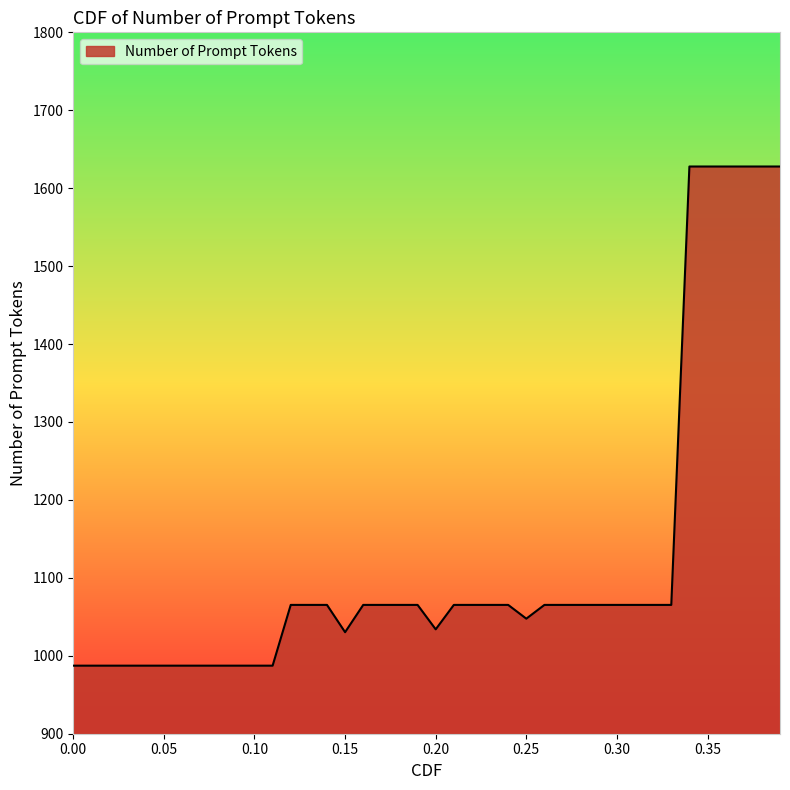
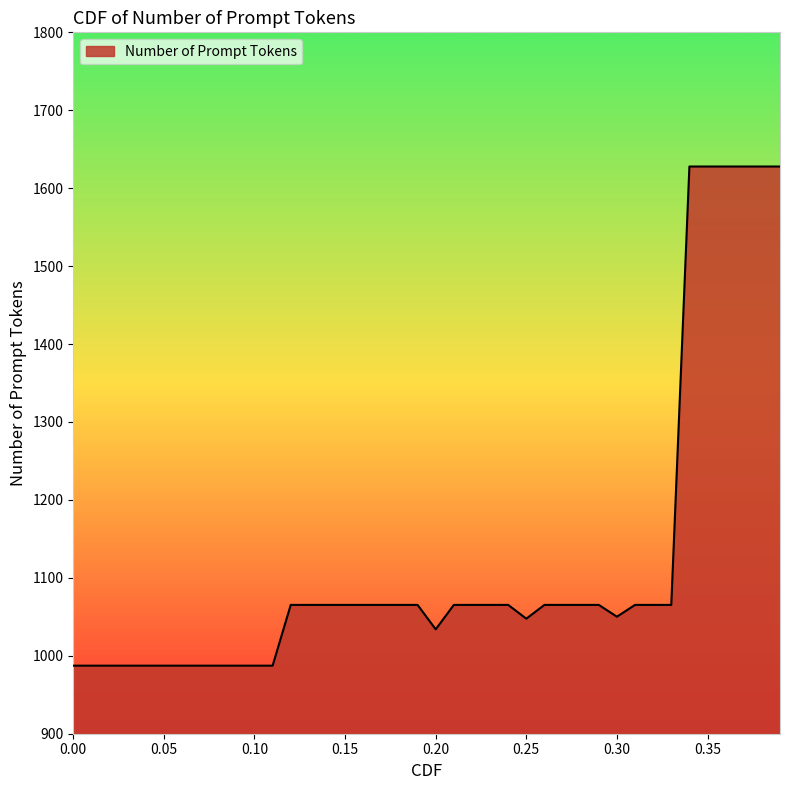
0.15: 1030 -> 1070
0.30: 1070 -> 1050
